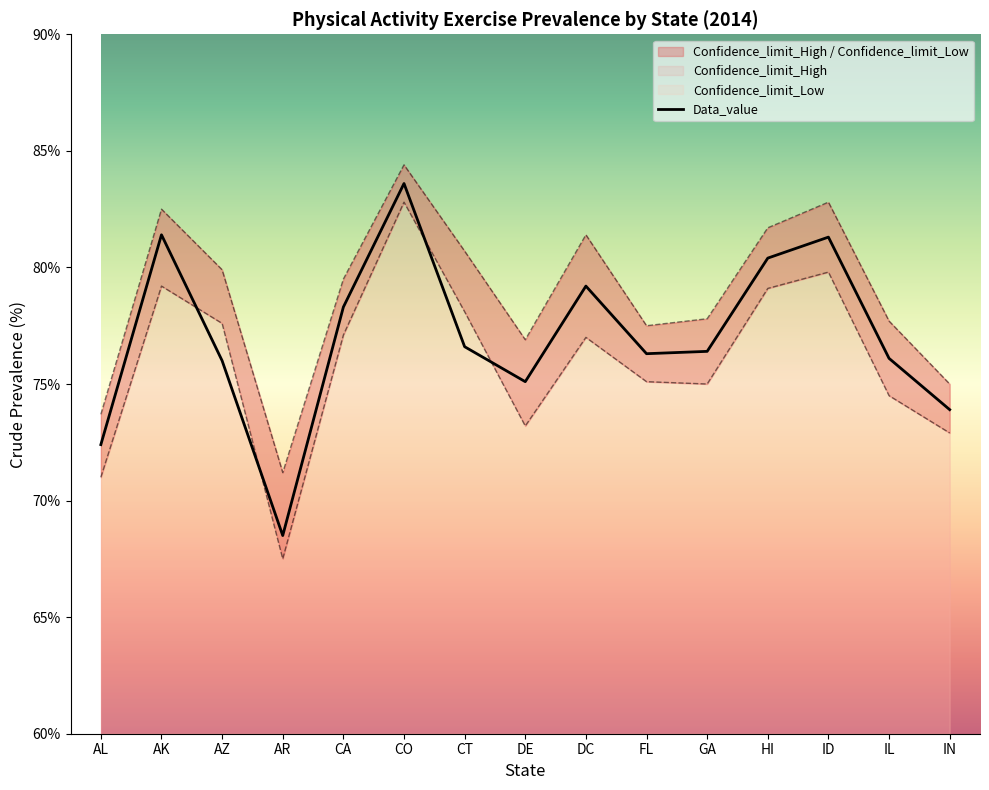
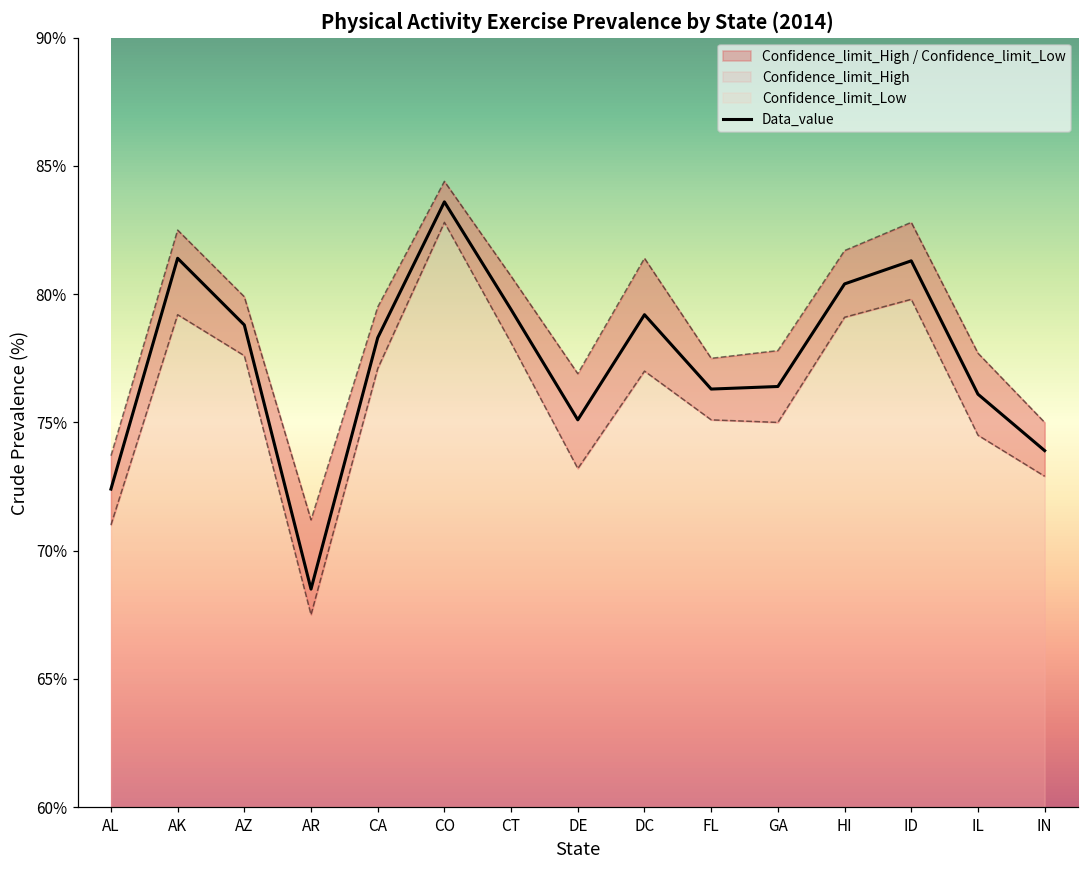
Data_value, AZ: 76.0% -> 78.8%
Data_value, CT: 76.6% -> 79.4%
